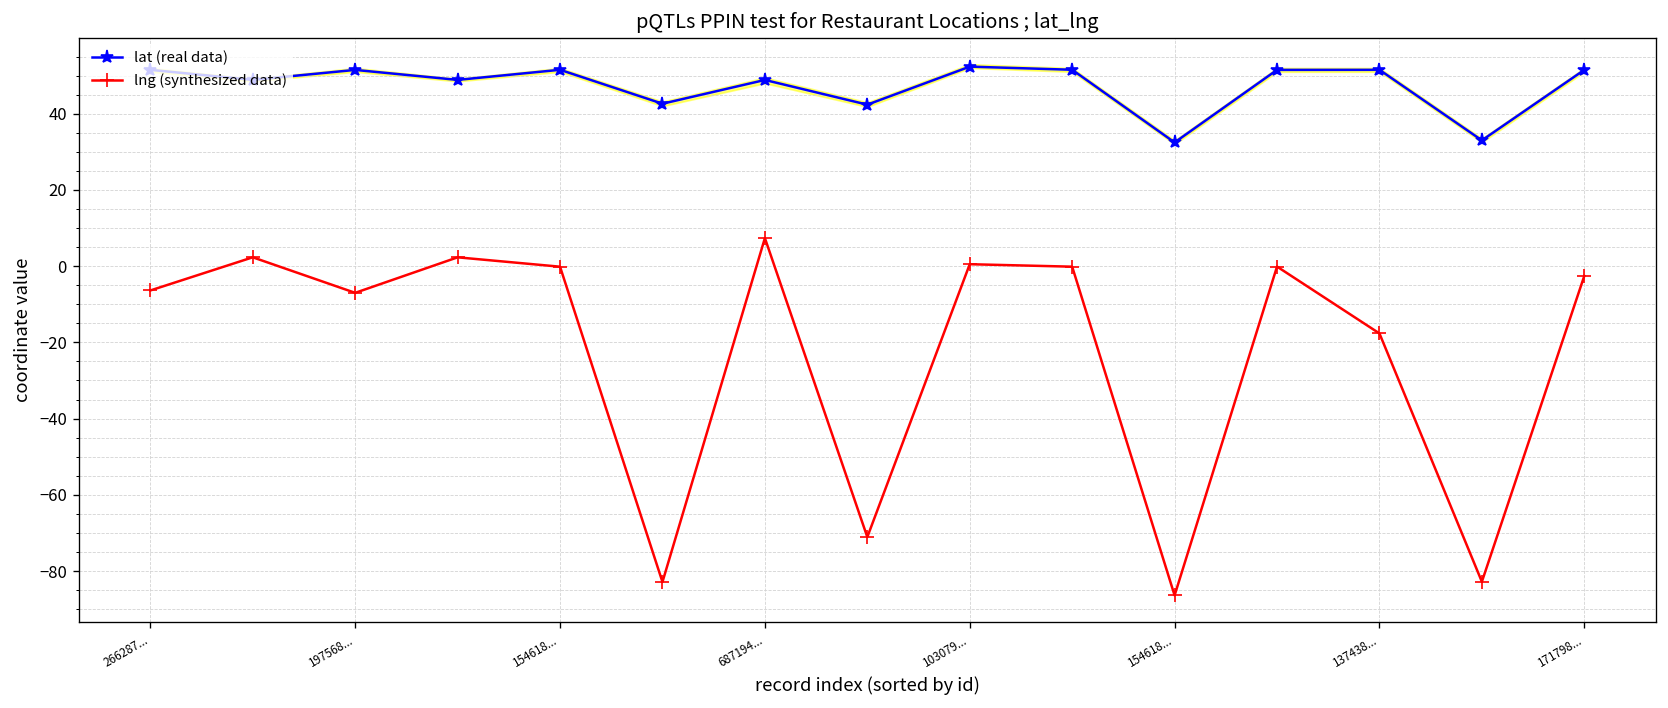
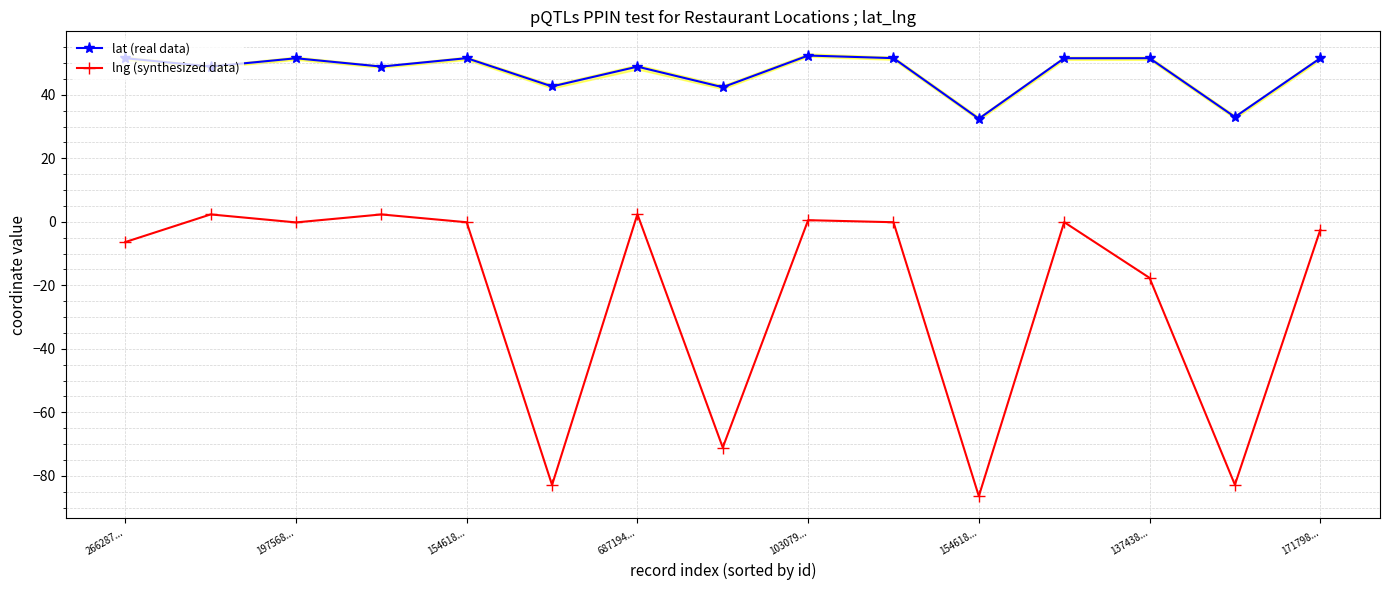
lng (synthesized data), 197568...: -7 -> 0
lng (synthesized data), 687194...: 7 -> 2
